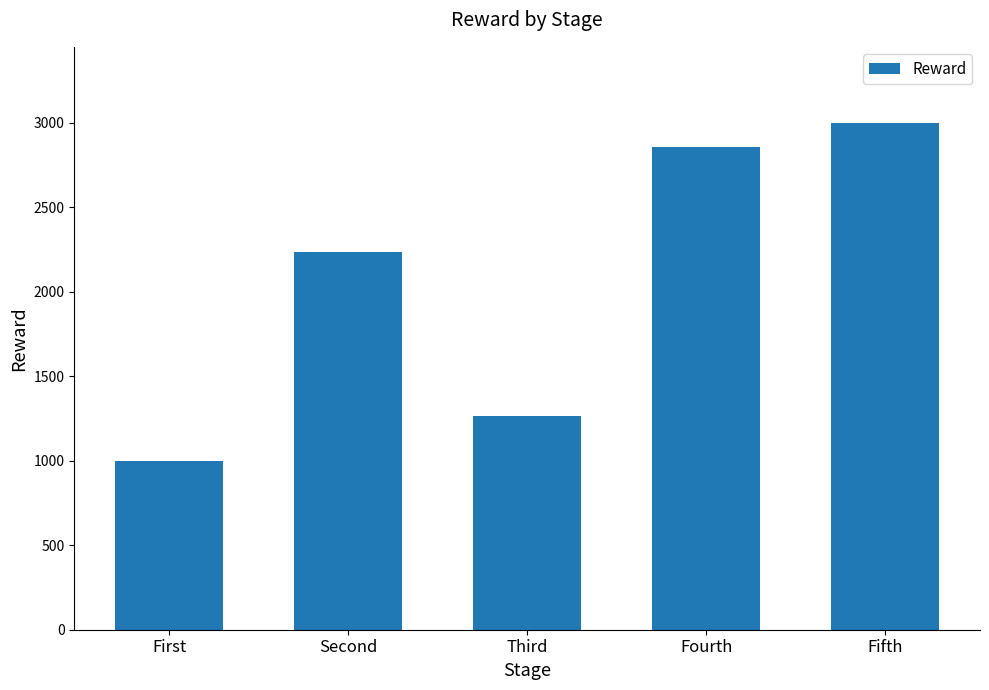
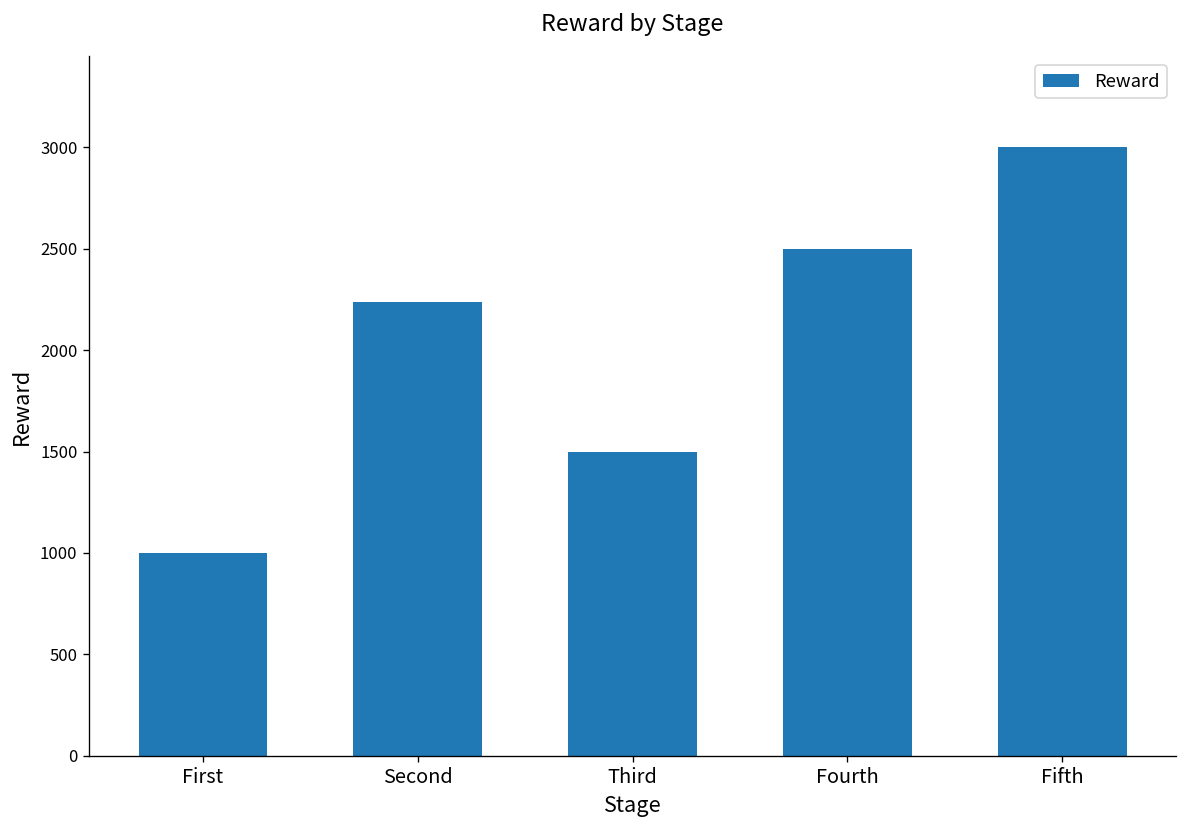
Third: 1260 -> 1500
Fourth: 2860 -> 2500
